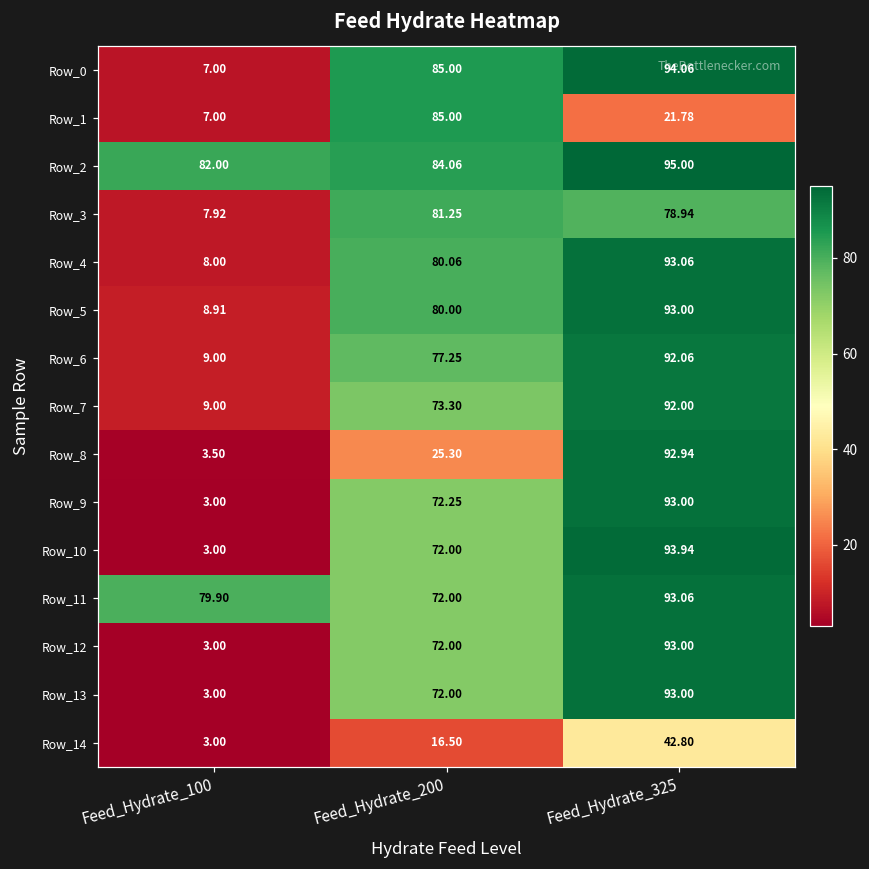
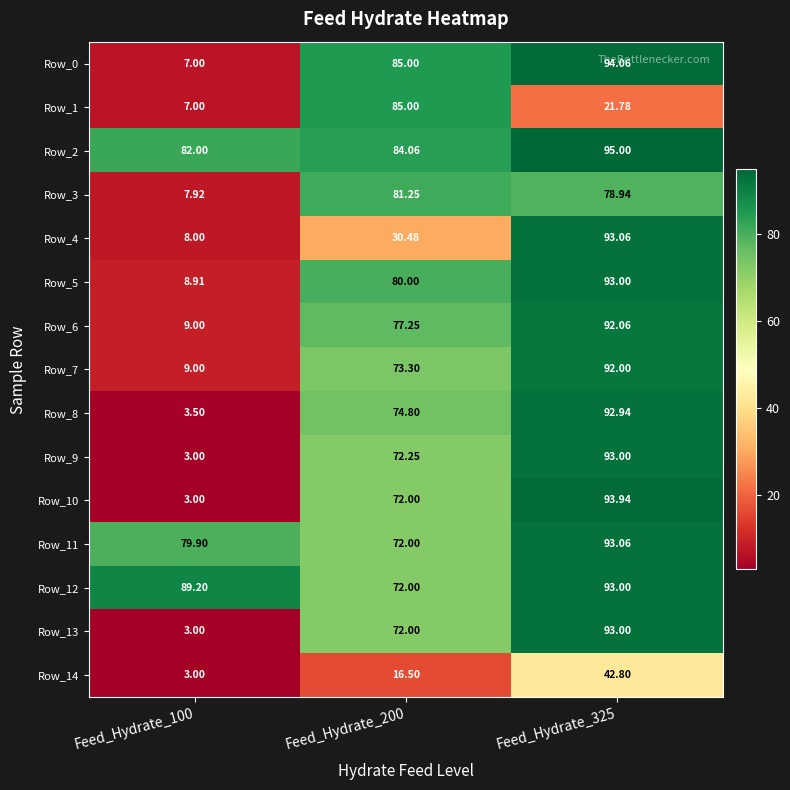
Row_4, Feed_Hydrate_200: 80.06 -> 30.48
Row_8, Feed_Hydrate_200: 25.30 -> 74.80
Row_12, Feed_Hydrate_100: 3.00 -> 89.20
